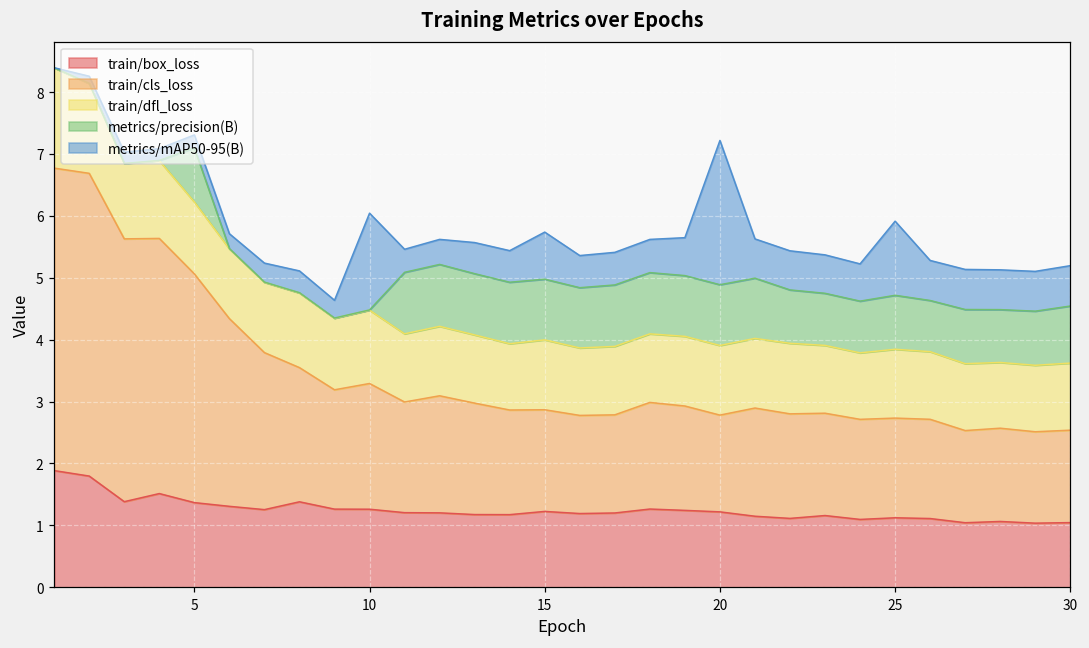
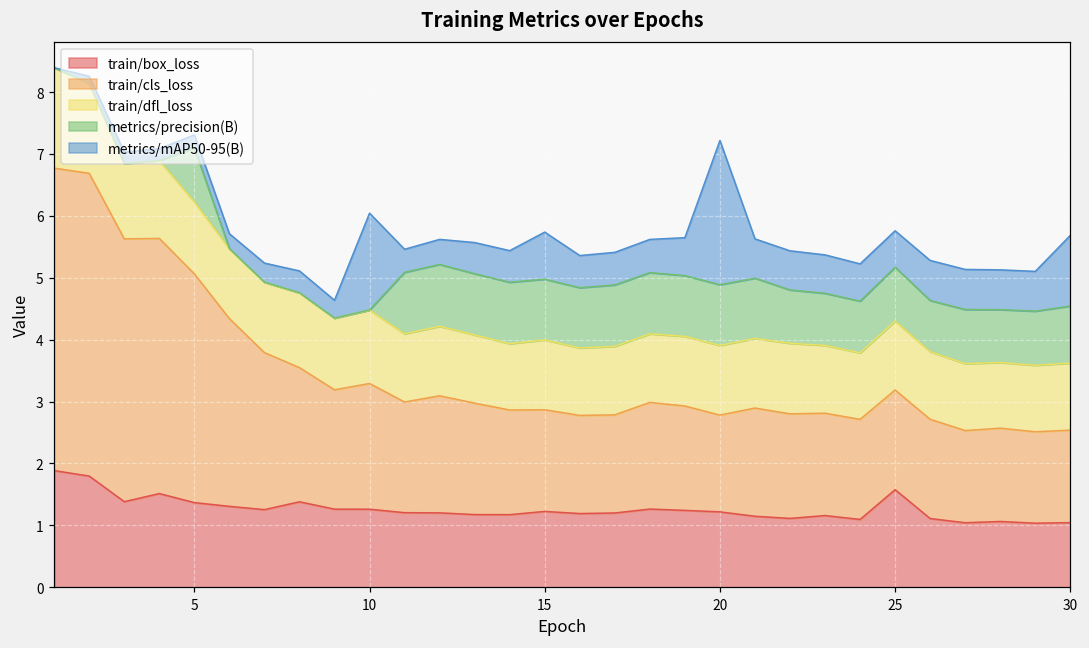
train/box_loss, 25: 1.1 -> 1.6
metrics/mAP50-95(B), 25: 1.2 -> 0.6
metrics/mAP50-95(B), 30: 0.7 -> 1.1
